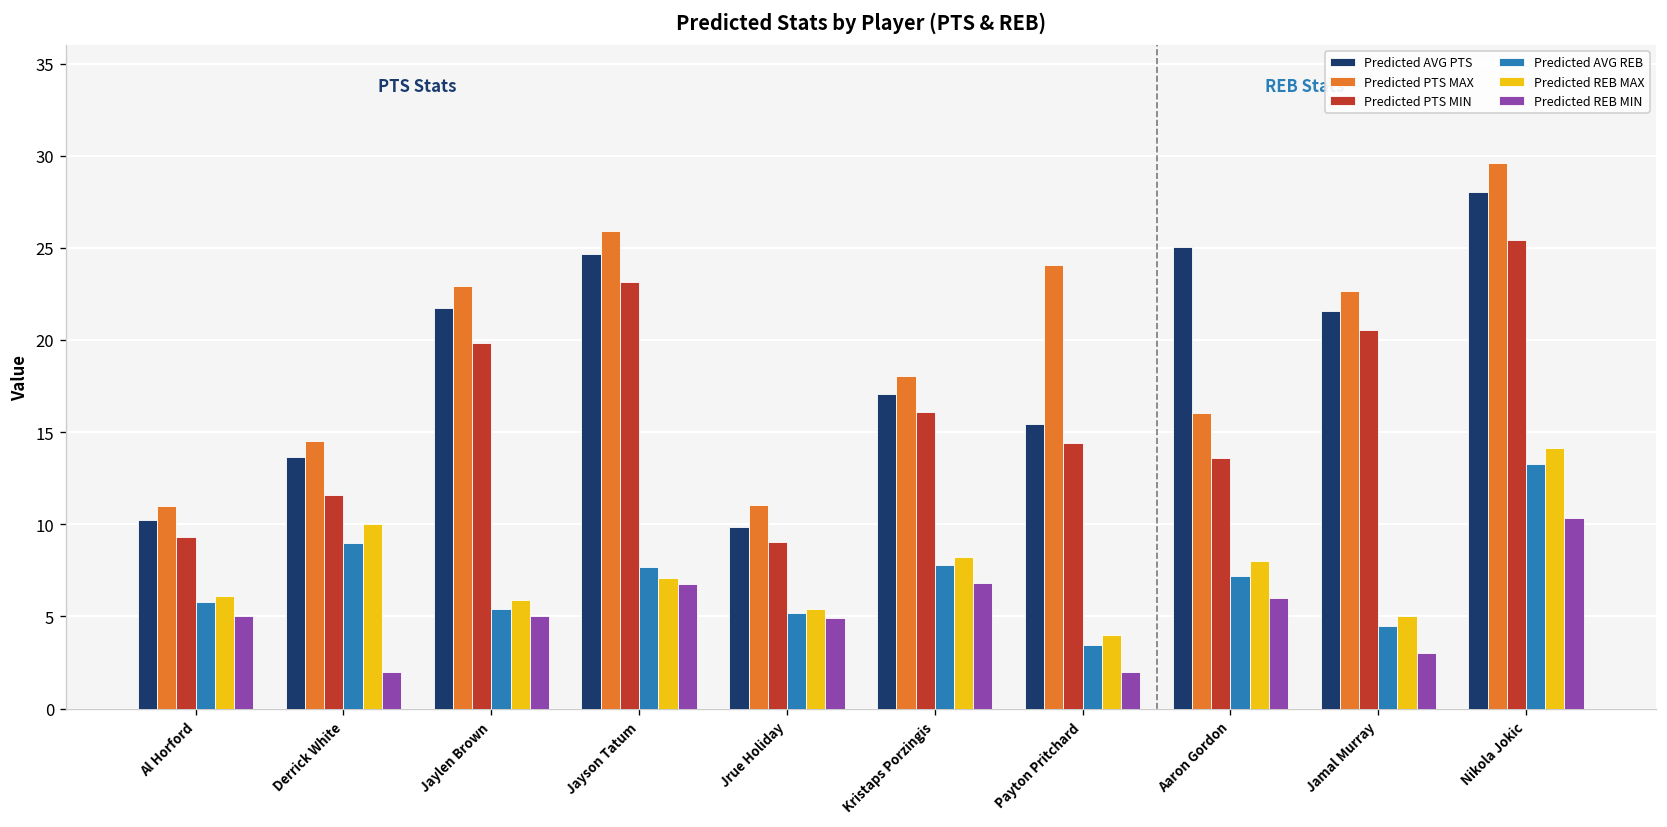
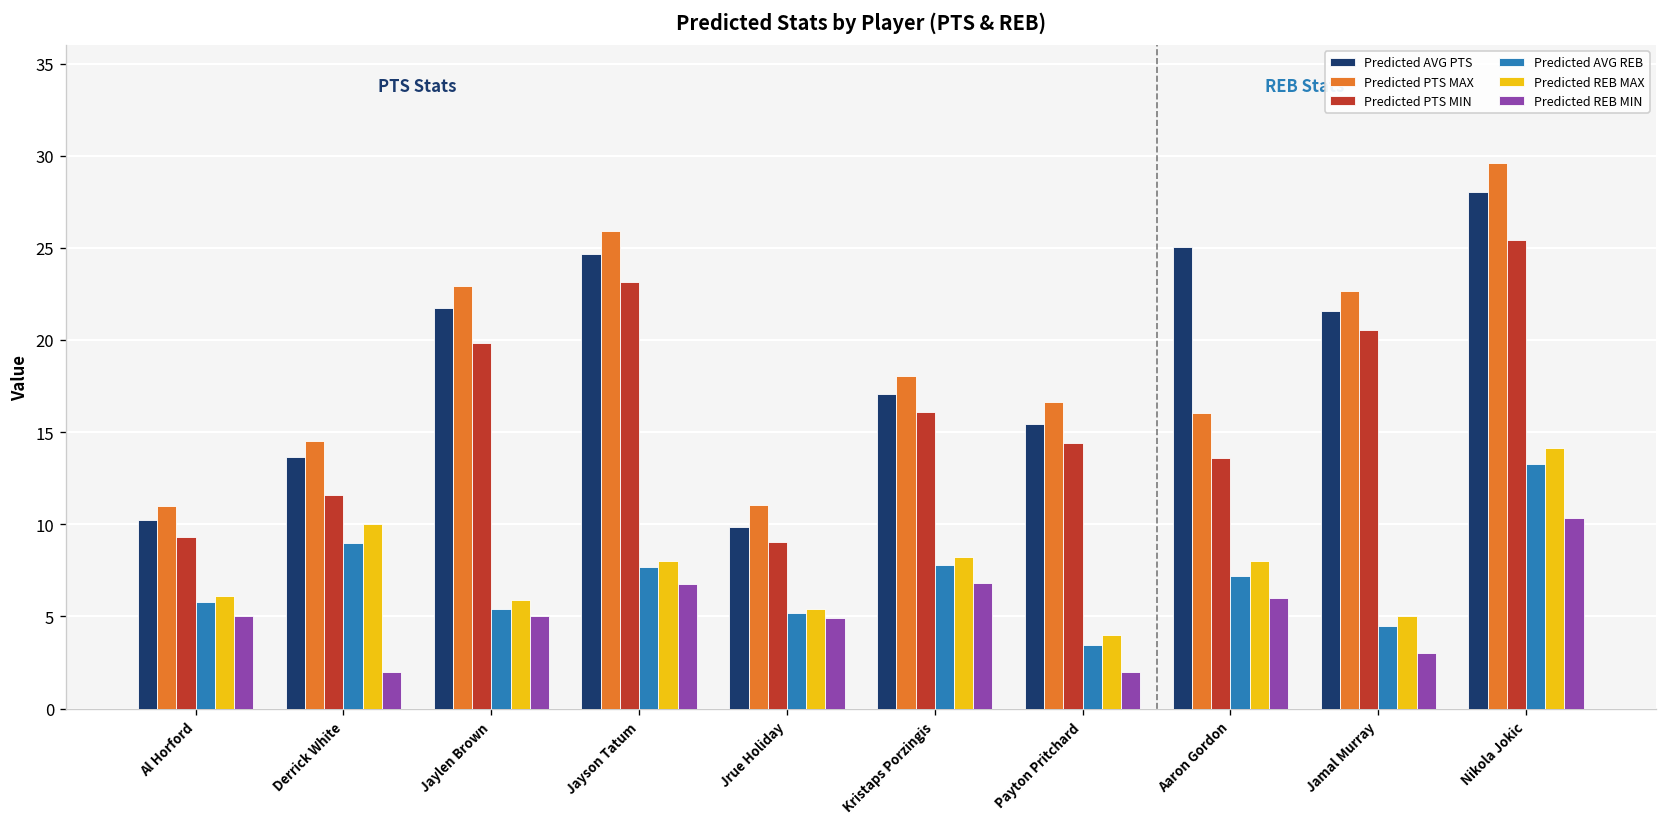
Predicted REB MAX, Jayson Tatum: 7.1 -> 8.0
Predicted PTS MAX, Payton Pritchard: 24.1 -> 16.6
